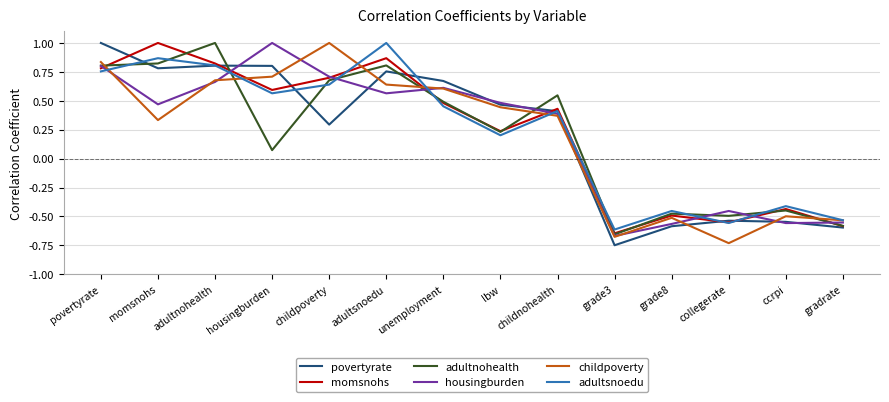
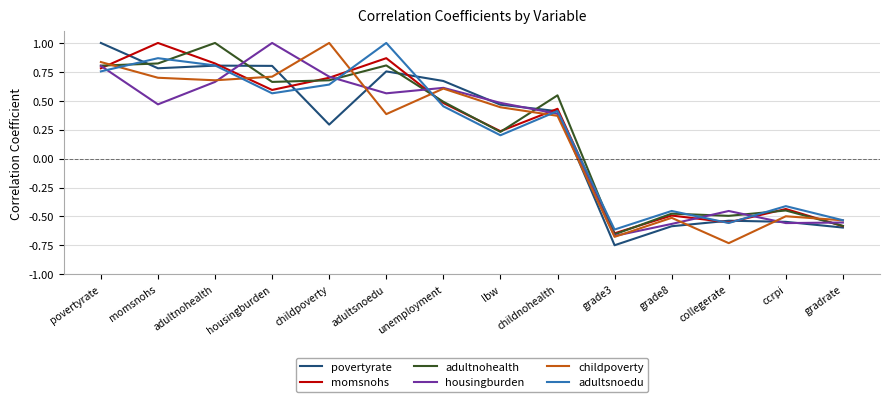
childpoverty, momsnohs: 0.33 -> 0.70
adultnohealth, housingburden: 0.07 -> 0.66
childpoverty, adultsnoedu: 0.64 -> 0.38
